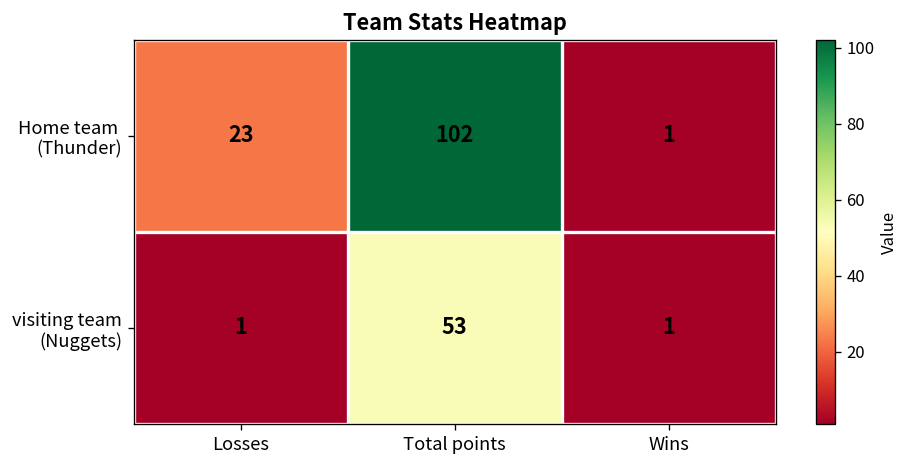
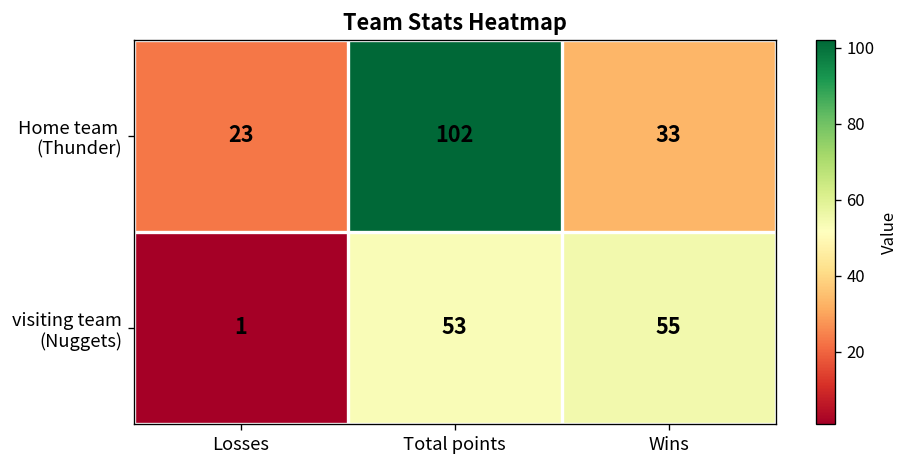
Home team (Thunder), Wins: 1 -> 33
visiting team (Nuggets), Wins: 1 -> 55
